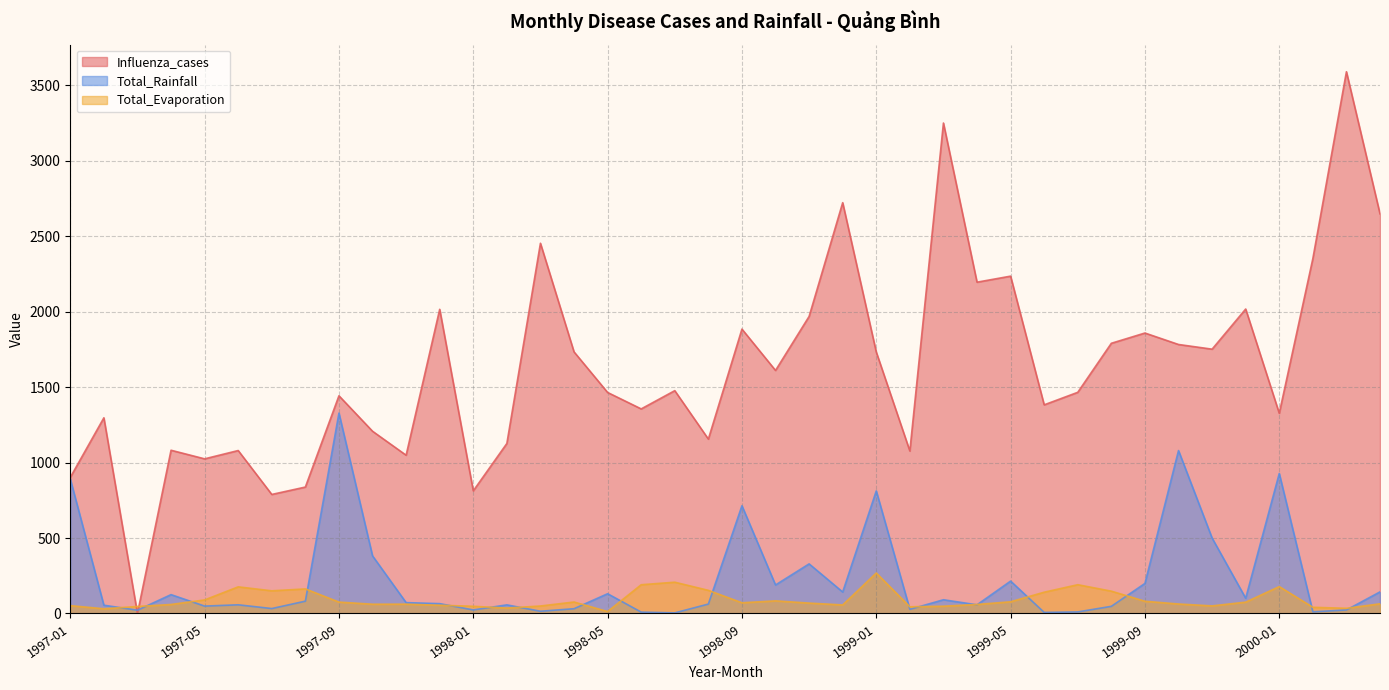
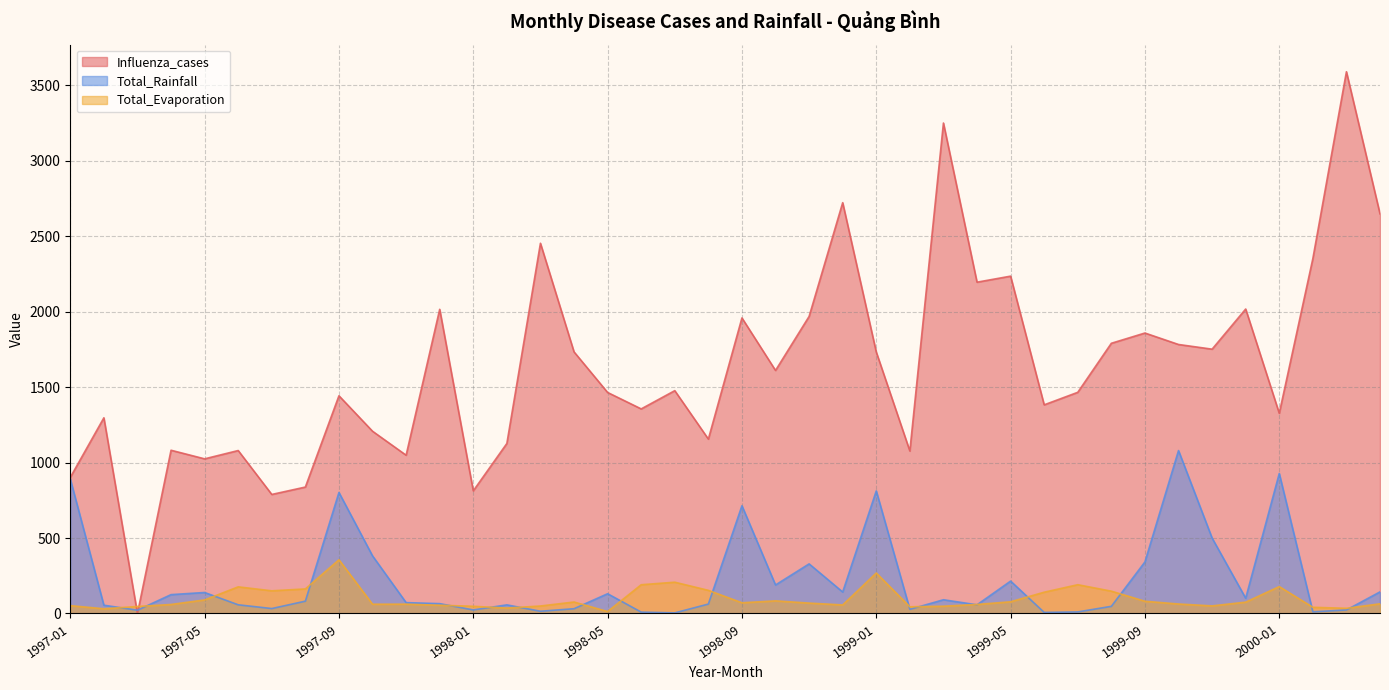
Total_Rainfall, 1997-05: 50 -> 140
Total_Rainfall, 1997-09: 1330 -> 800
Total_Evaporation, 1997-09: 80 -> 360
Influenza_cases, 1998-09: 1890 -> 1960
Total_Rainfall, 1999-09: 200 -> 340
